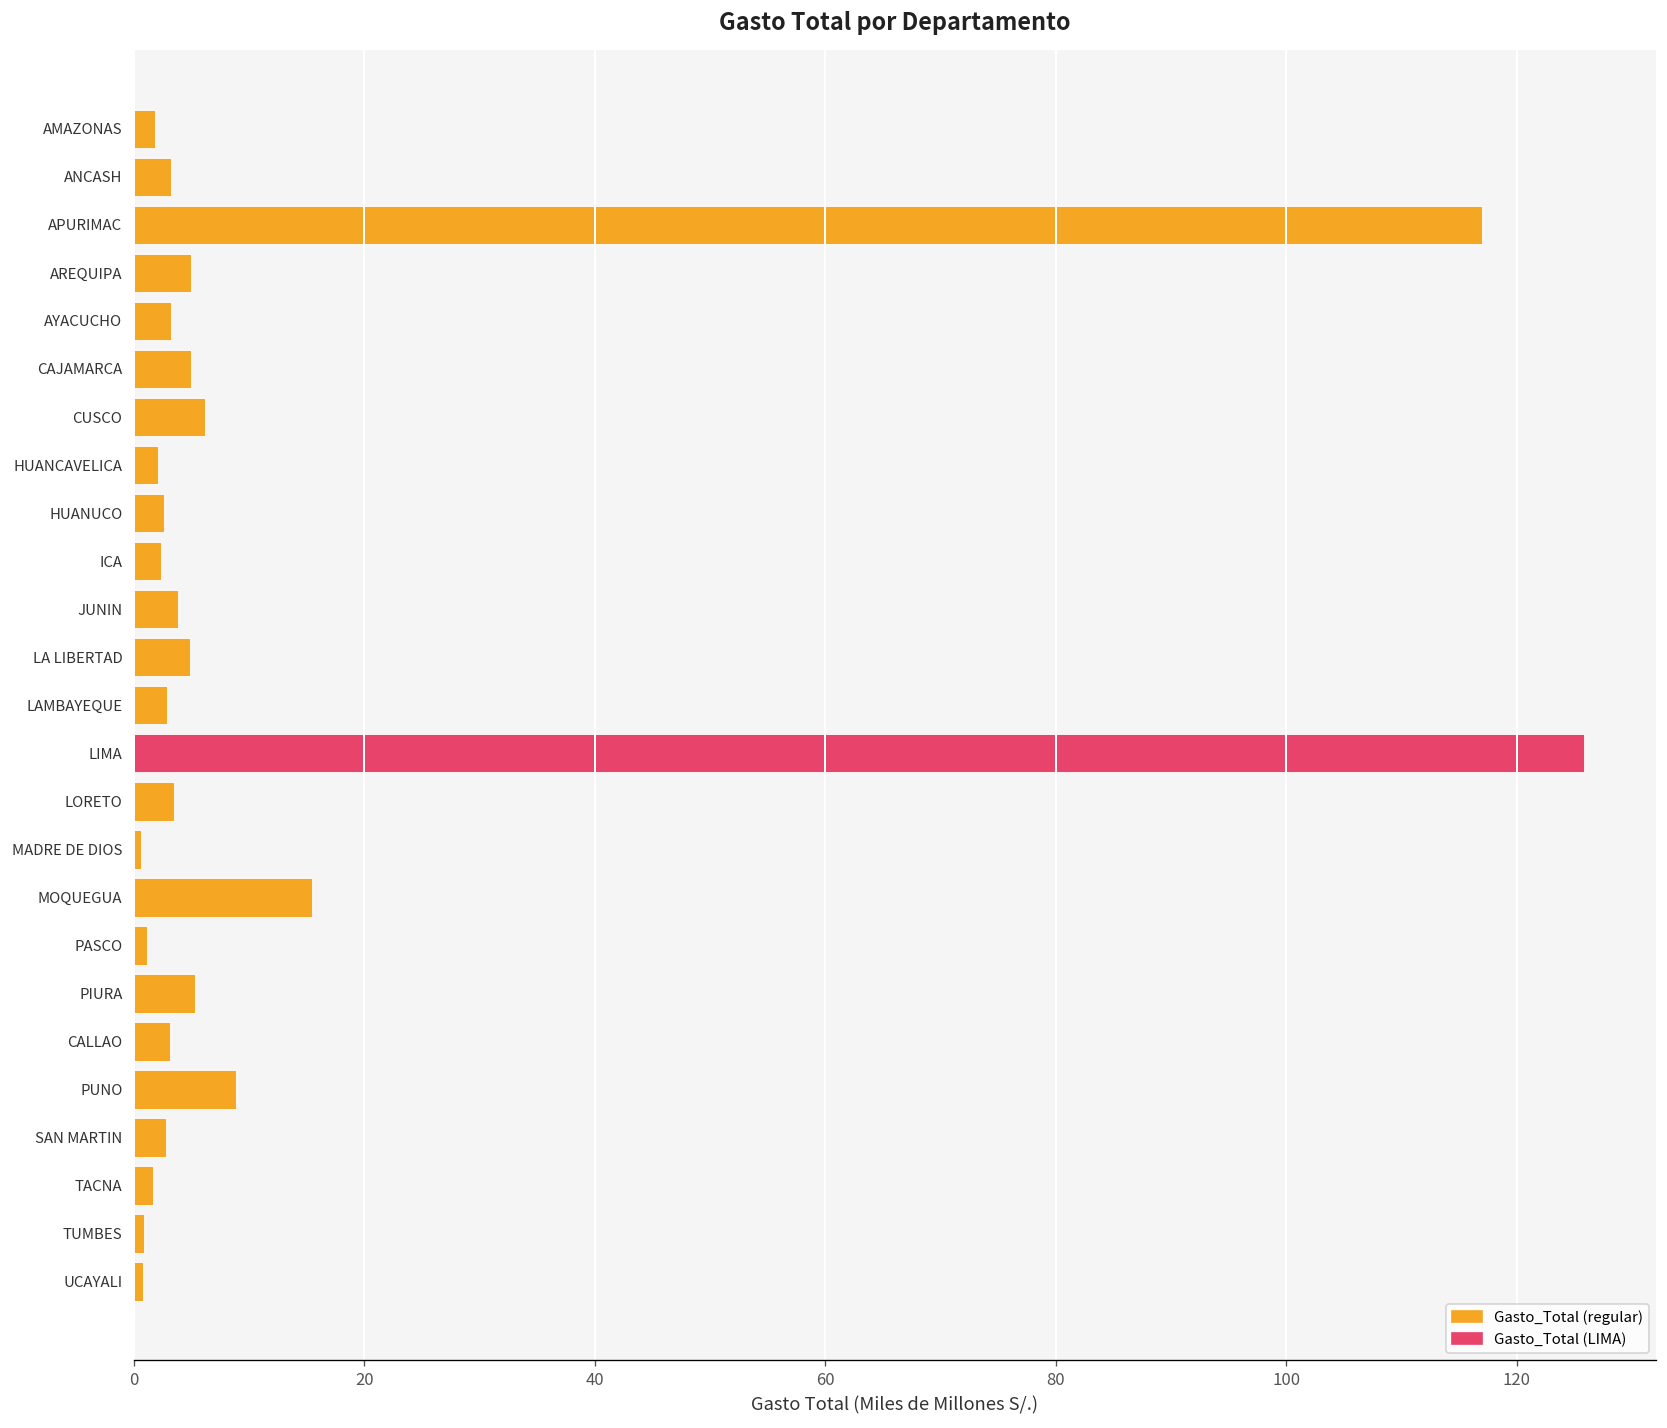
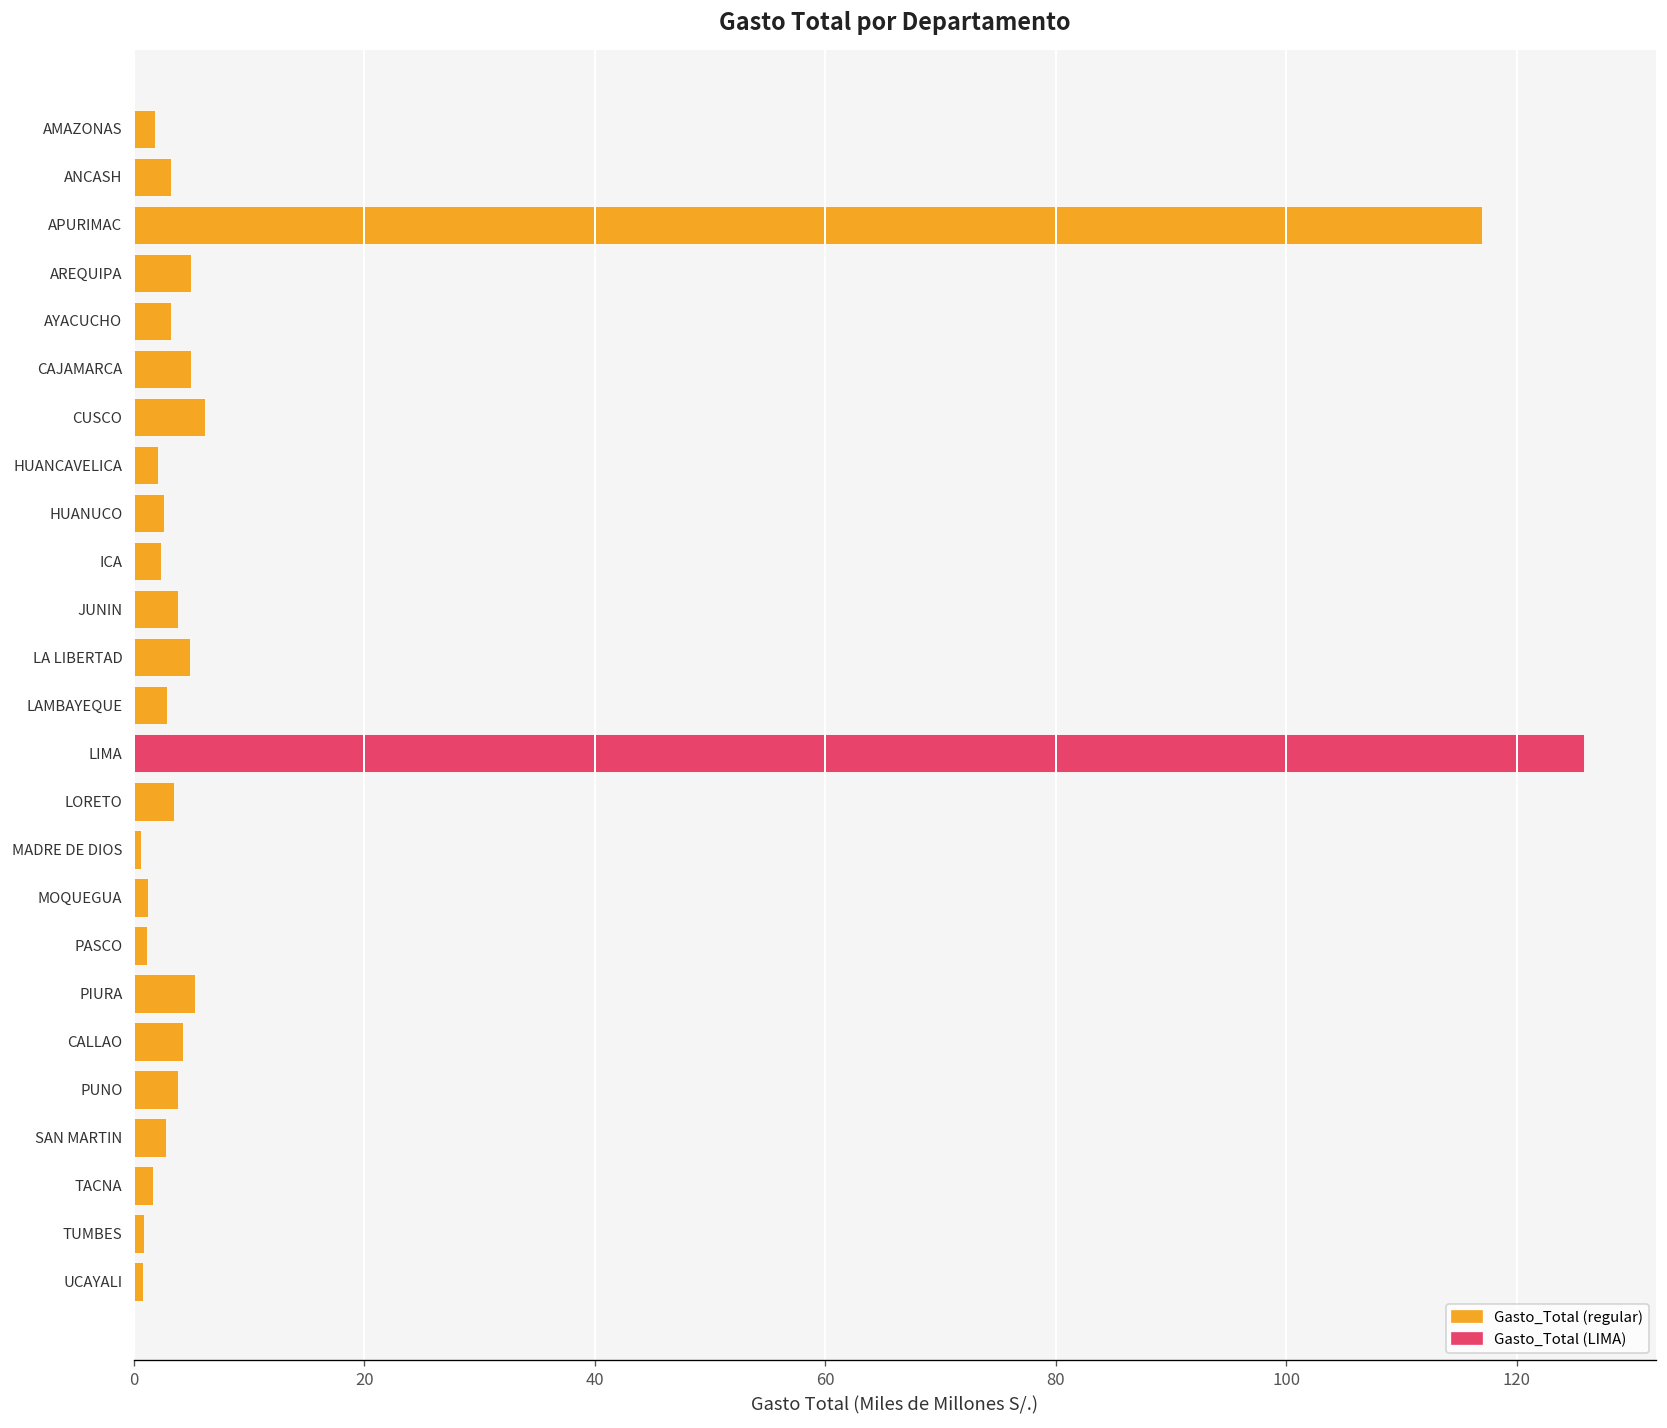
MOQUEGUA: 15 -> 1
CALLAO: 3 -> 4
PUNO: 9 -> 4
